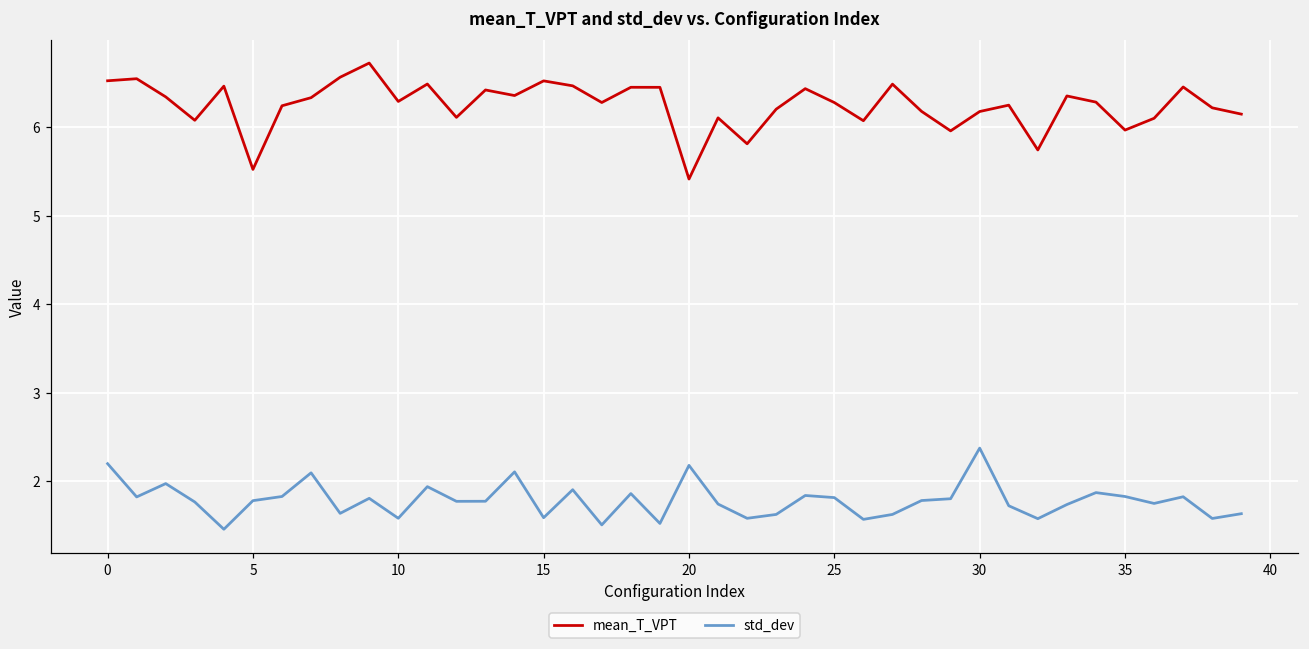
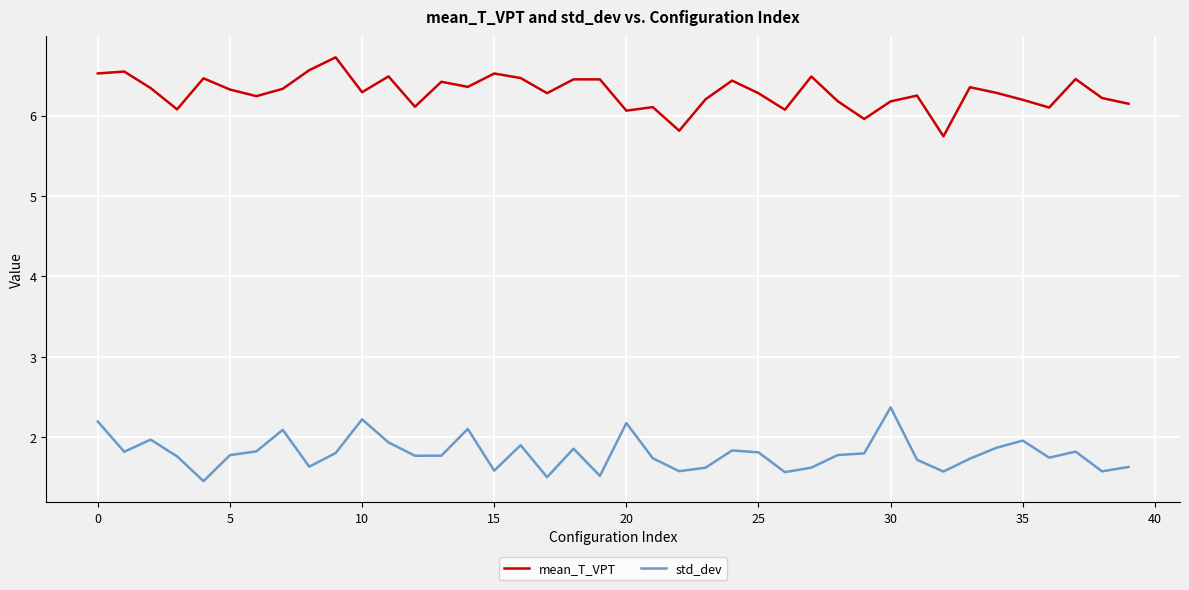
mean_T_VPT, 5: 5.5 -> 6.3
std_dev, 10: 1.6 -> 2.2
mean_T_VPT, 20: 5.4 -> 6.1
mean_T_VPT, 35: 6.0 -> 6.2
std_dev, 35: 1.8 -> 2.0
